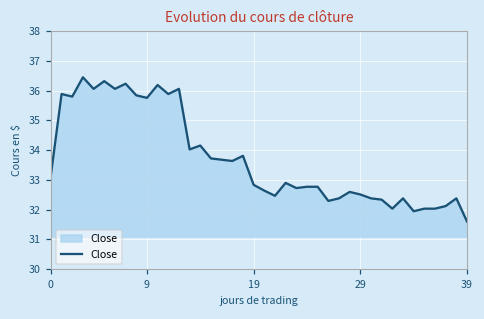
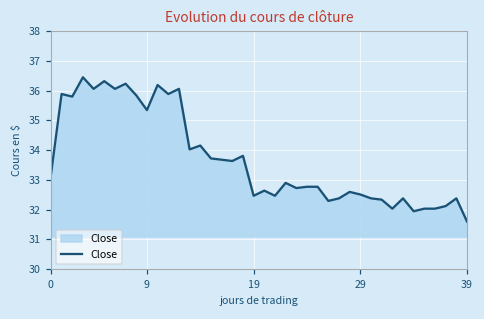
9: 35.8 -> 35.3
19: 32.8 -> 32.5
